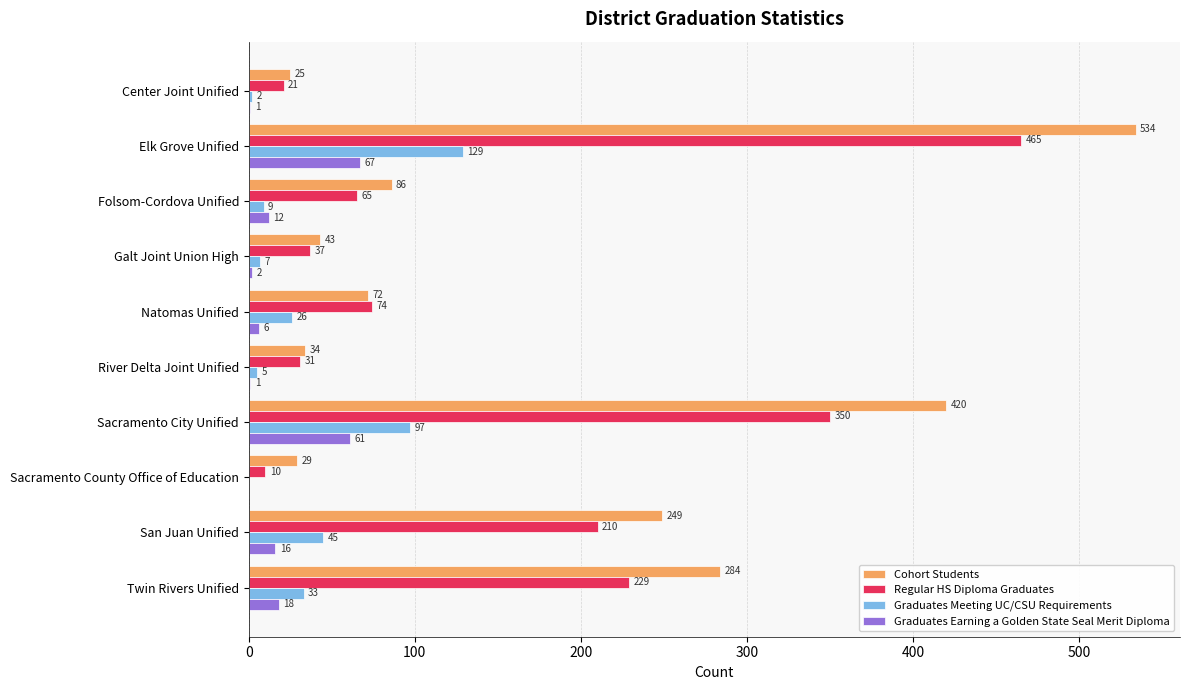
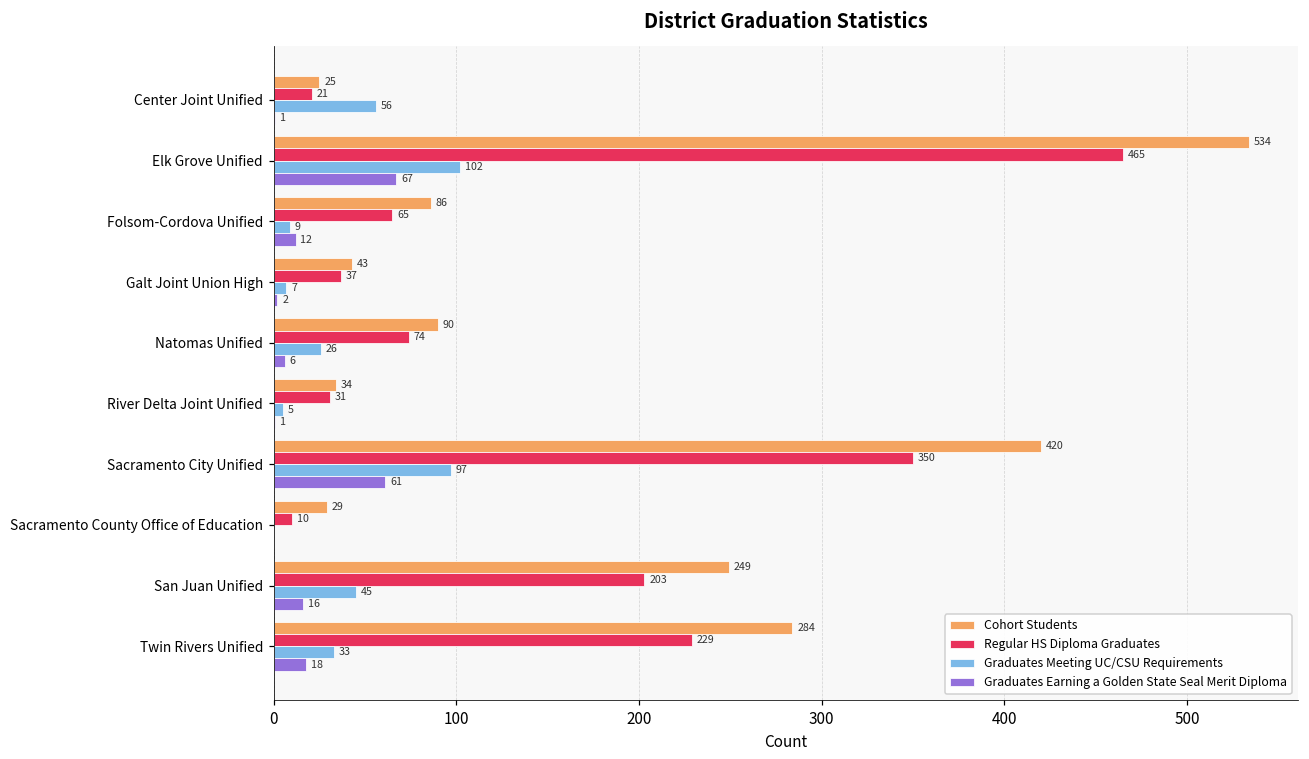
Graduates Meeting UC/CSU Requirements, Center Joint Unified: 2 -> 56
Graduates Meeting UC/CSU Requirements, Elk Grove Unified: 129 -> 102
Cohort Students, Natomas Unified: 72 -> 90
Regular HS Diploma Graduates, San Juan Unified: 210 -> 203
